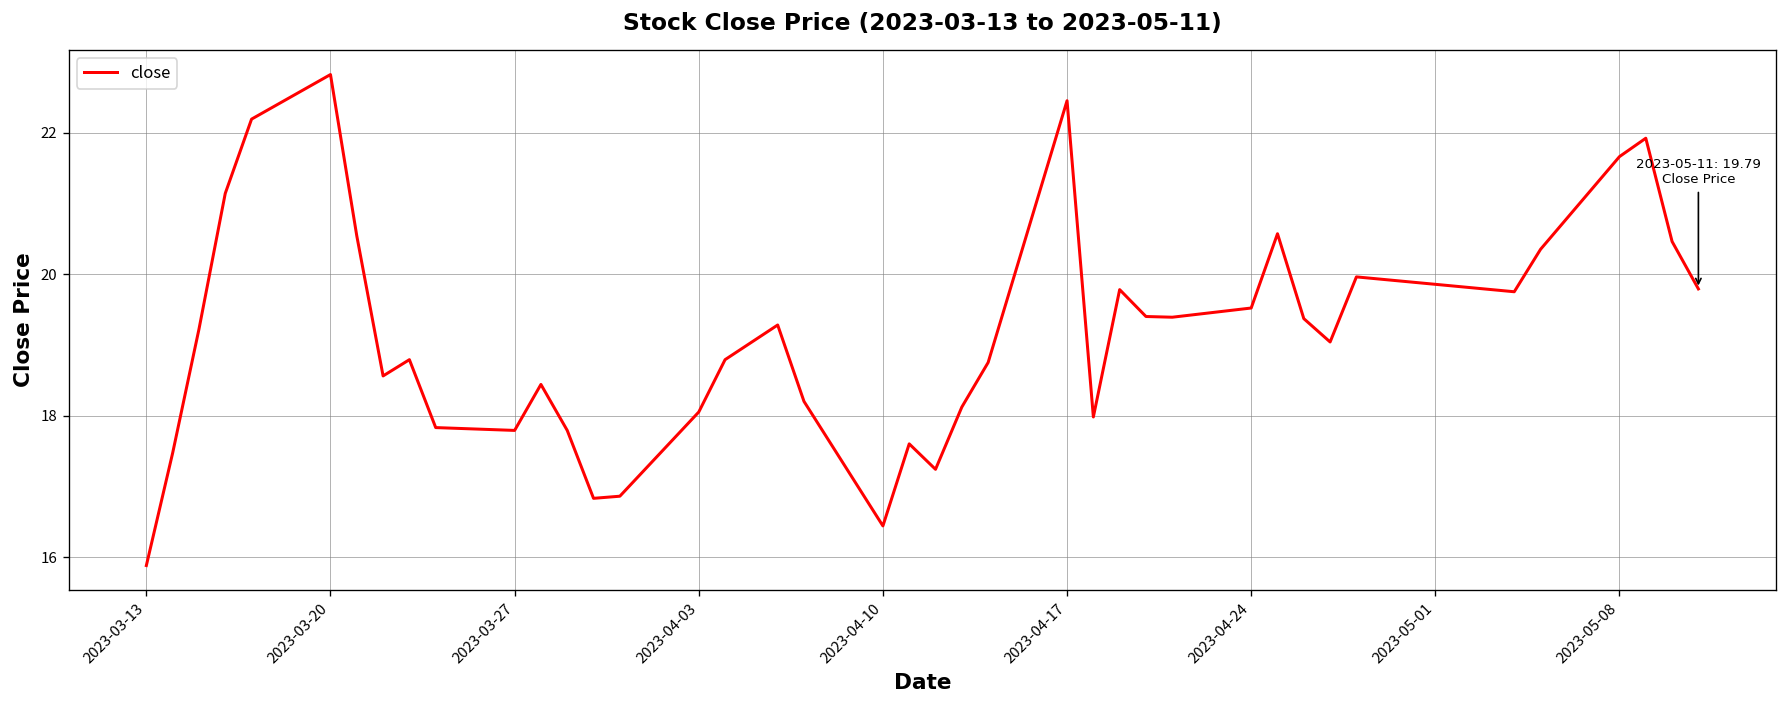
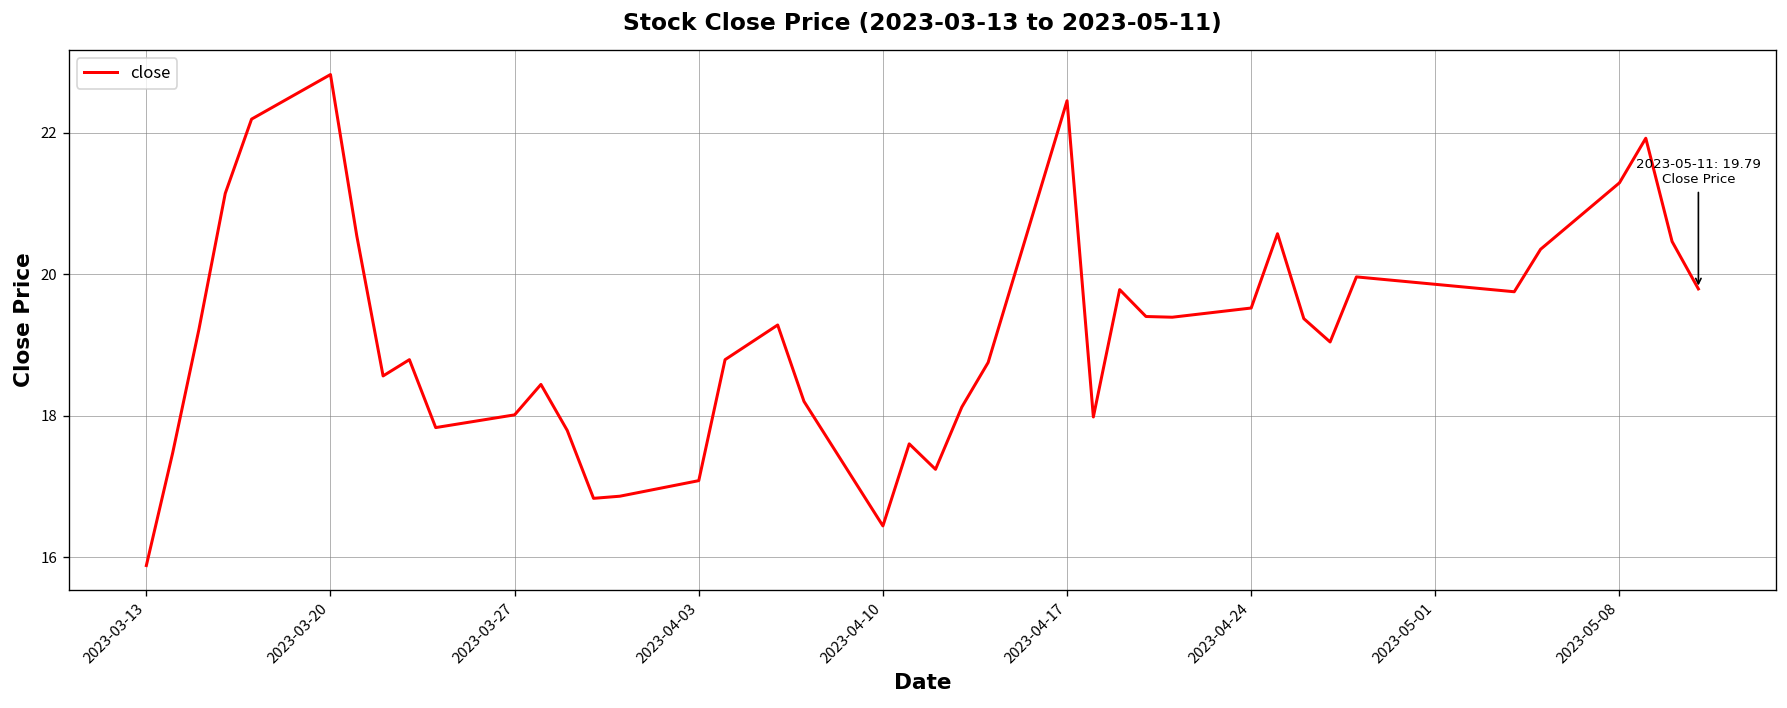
2023-03-27: 17.8 -> 18.0
2023-04-03: 18.1 -> 17.1
2023-05-08: 21.7 -> 21.3
